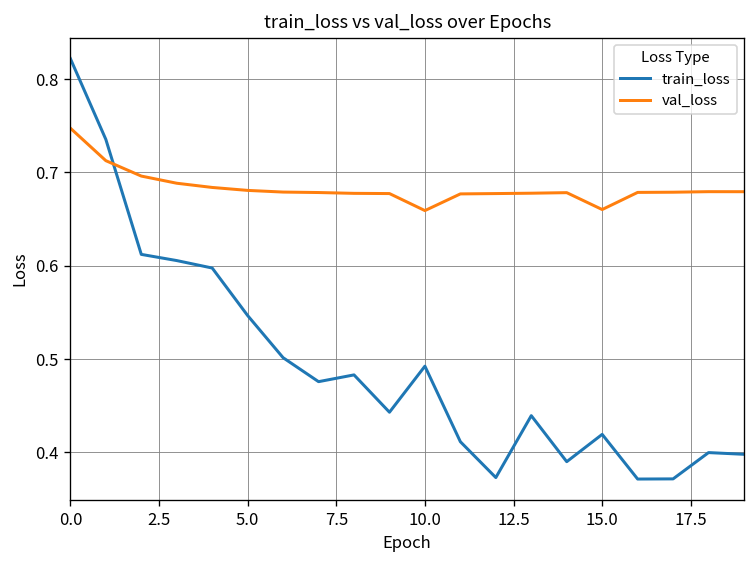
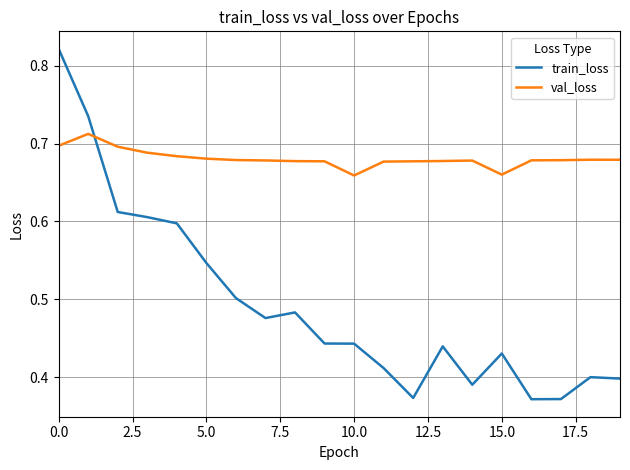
val_loss, 0.0: 0.75 -> 0.70
train_loss, 10.0: 0.49 -> 0.44
train_loss, 15.0: 0.42 -> 0.43
